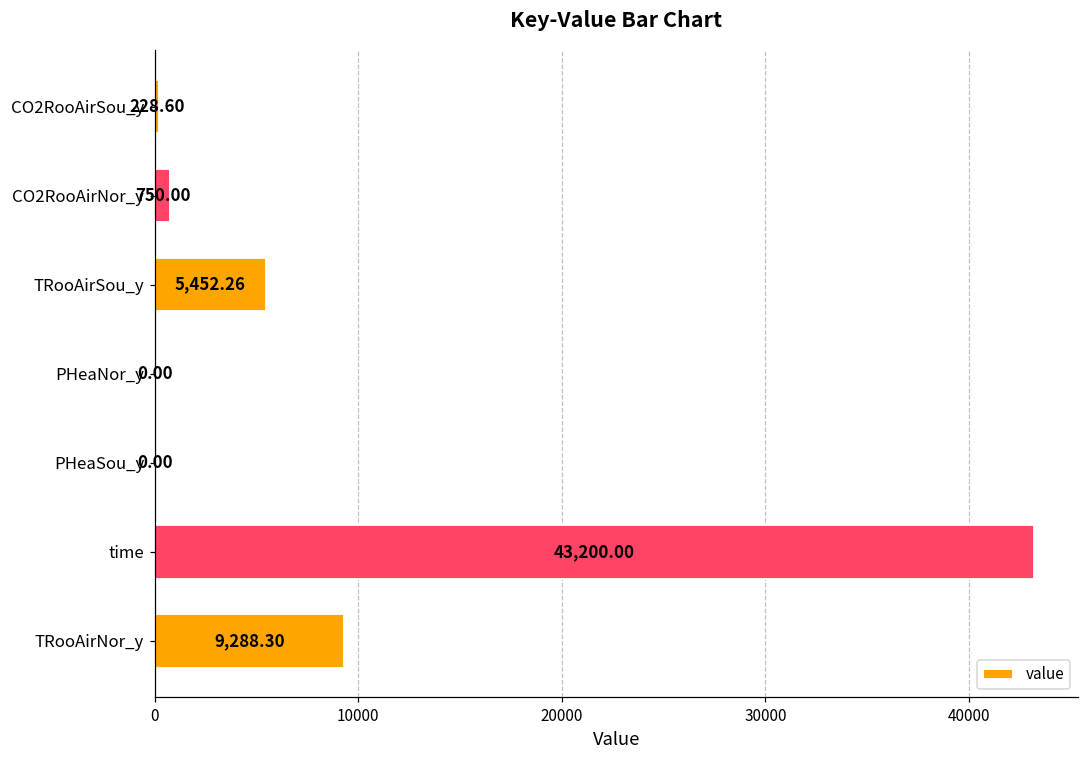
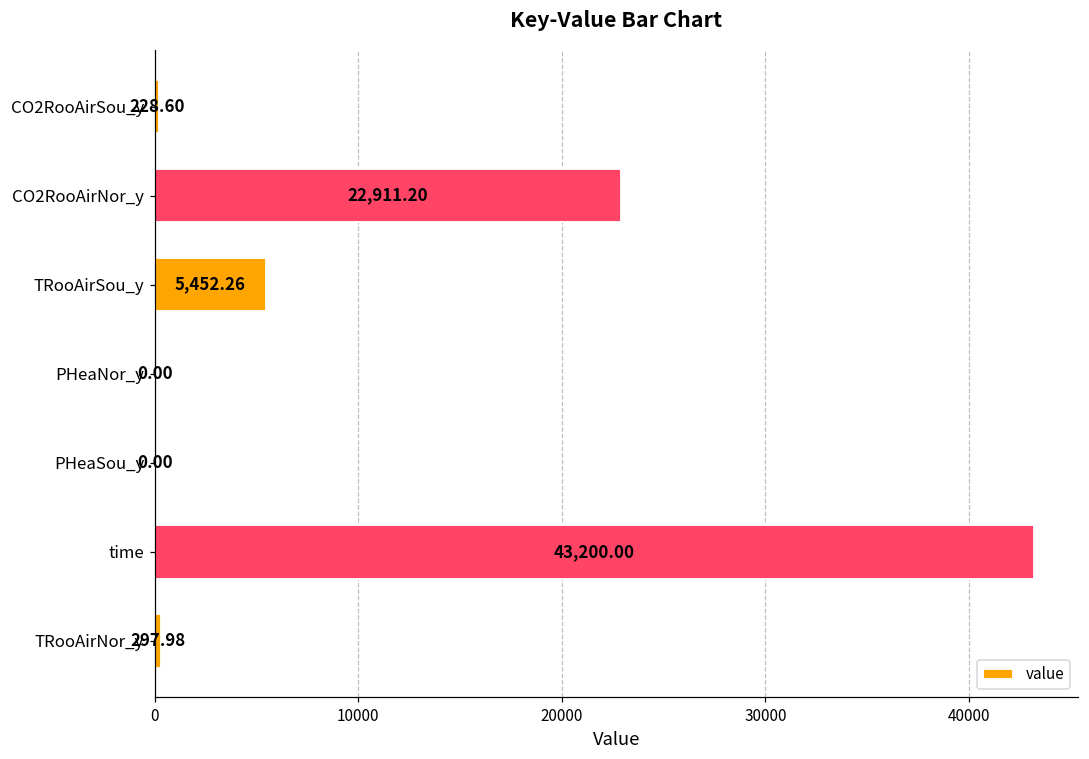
CO2RooAirNor_y: 750.00 -> 22,911.20
TRooAirNor_y: 9,288.30 -> 297.98
